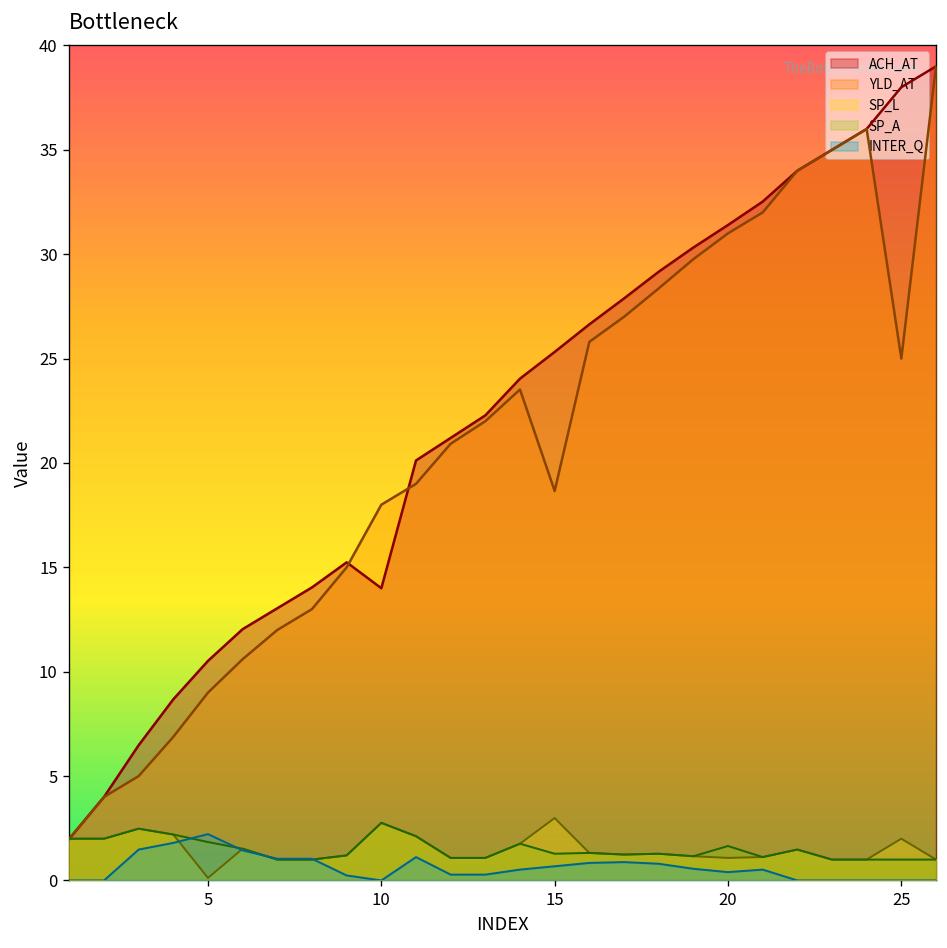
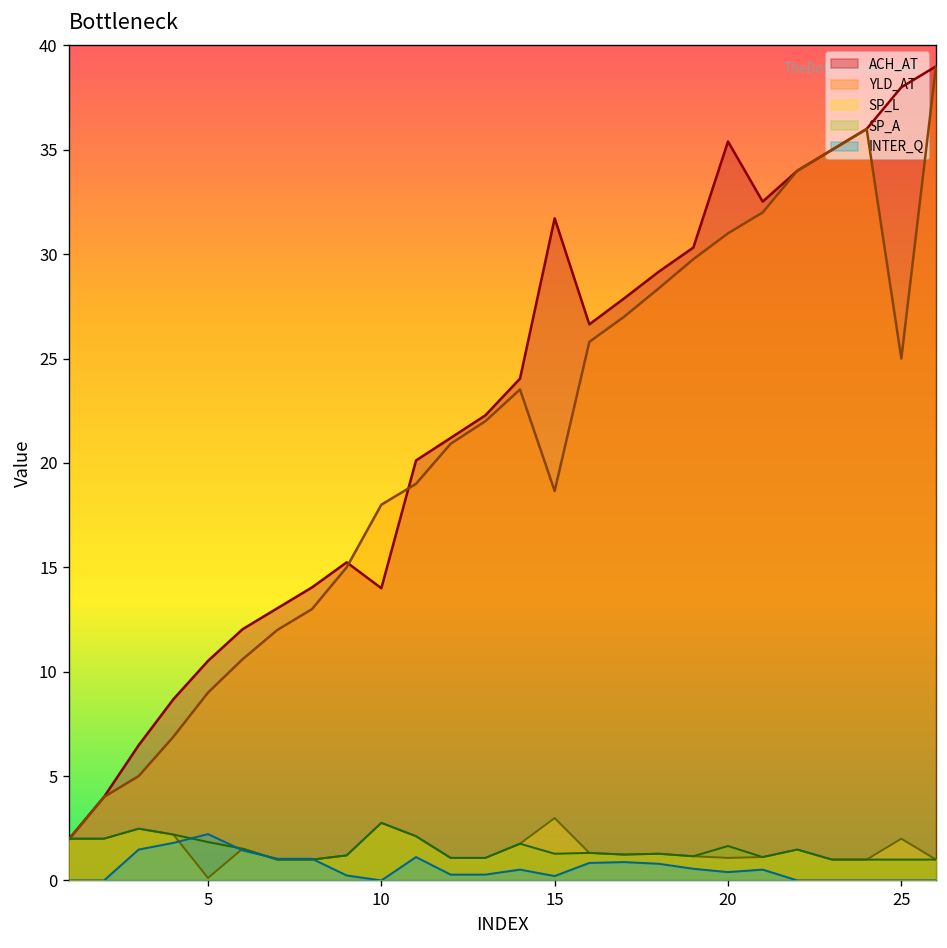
ACH_AT, 15: 25.3 -> 31.7
INTER_Q, 15: 0.7 -> 0.2
ACH_AT, 20: 31.4 -> 35.4
